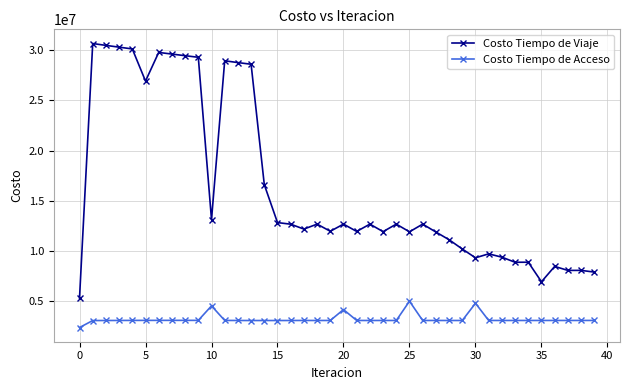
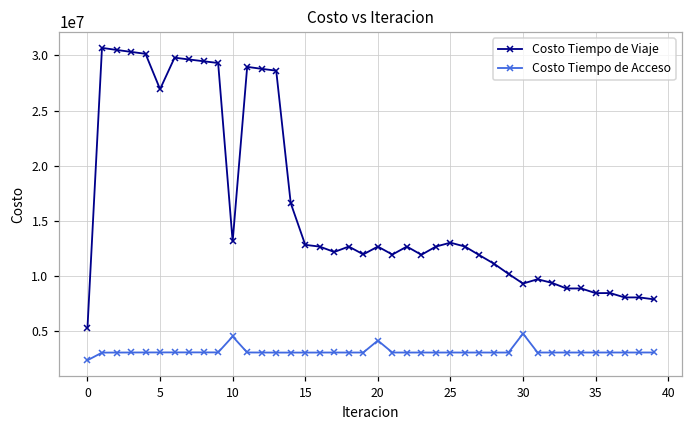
Costo Tiempo de Viaje, 25: 11900000 -> 13000000
Costo Tiempo de Acceso, 25: 5000000 -> 3000000
Costo Tiempo de Viaje, 35: 6900000 -> 8400000
